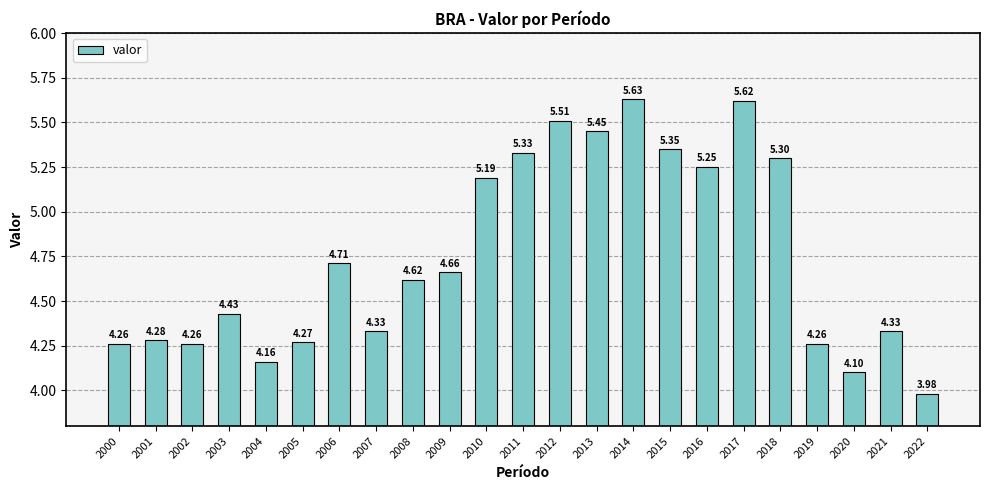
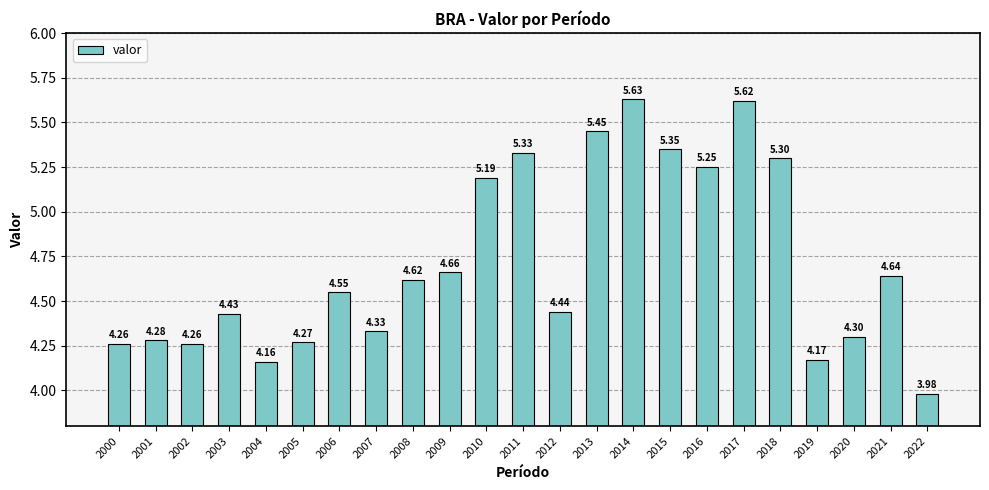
2006: 4.71 -> 4.55
2012: 5.51 -> 4.44
2019: 4.26 -> 4.17
2020: 4.10 -> 4.30
2021: 4.33 -> 4.64
